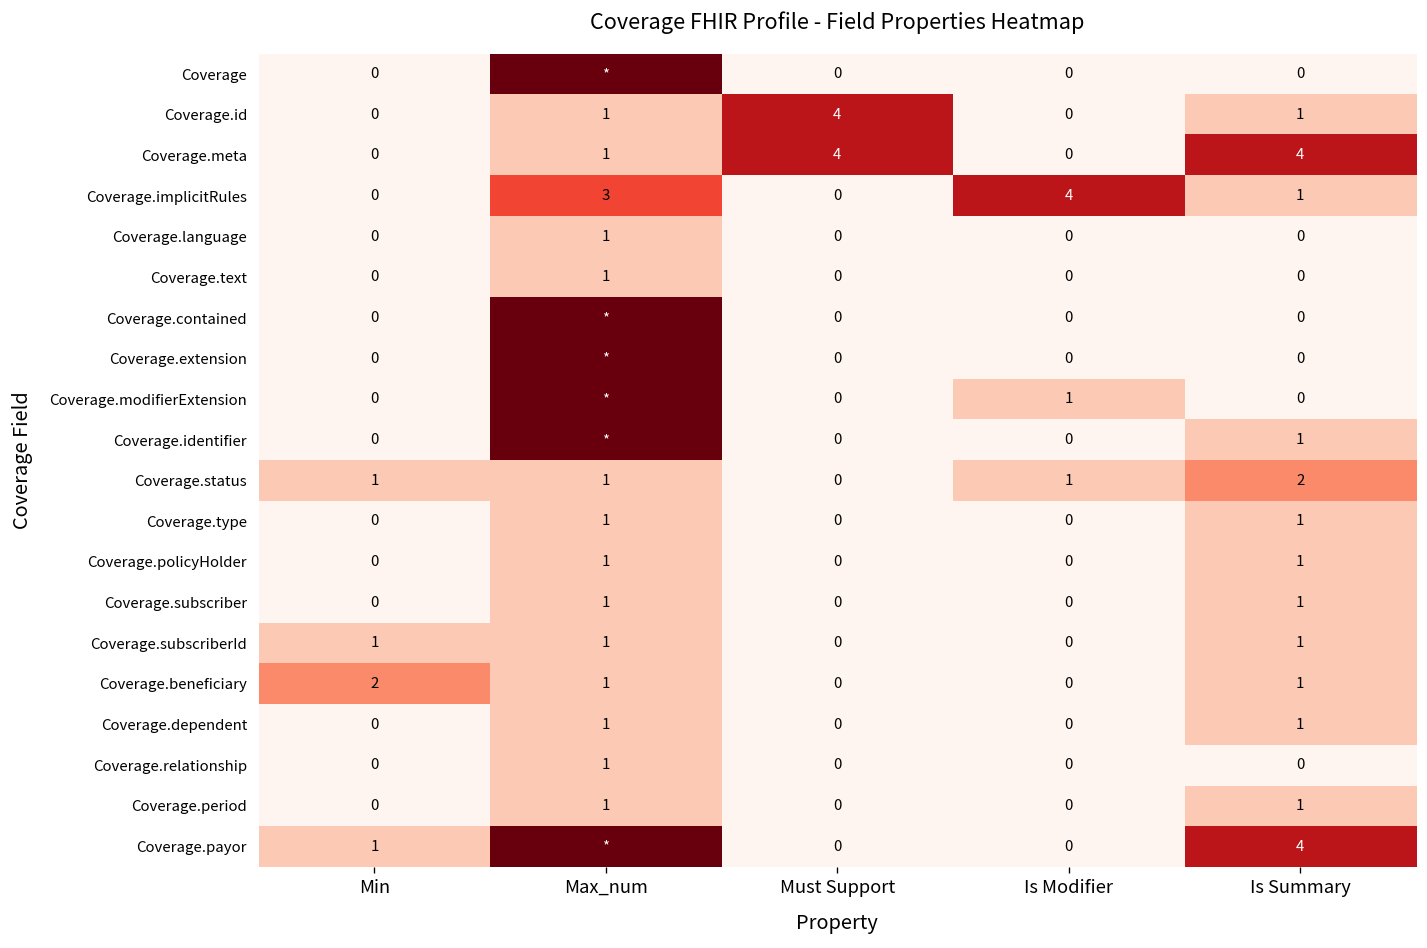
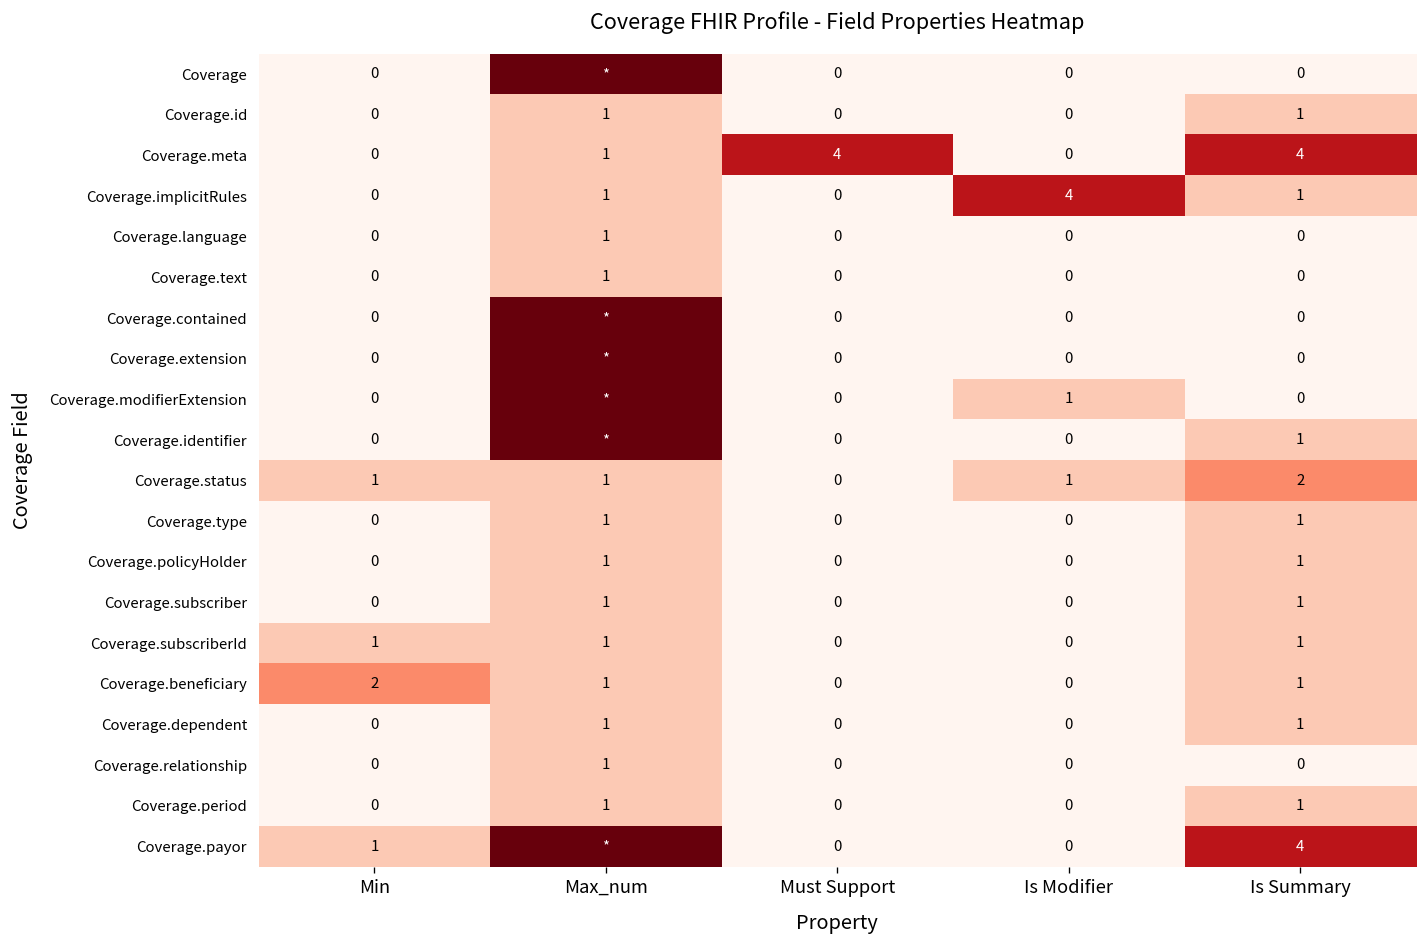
Coverage.id, Must Support: 4 -> 0
Coverage.implicitRules, Max_num: 3 -> 1
